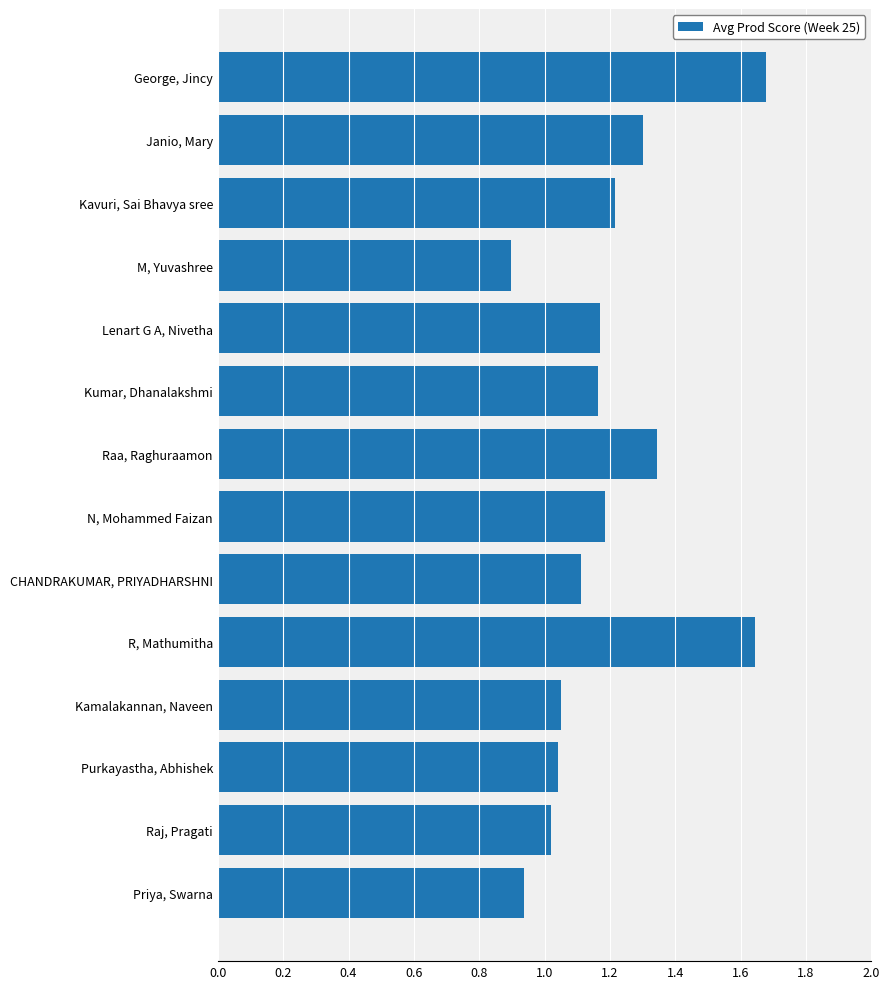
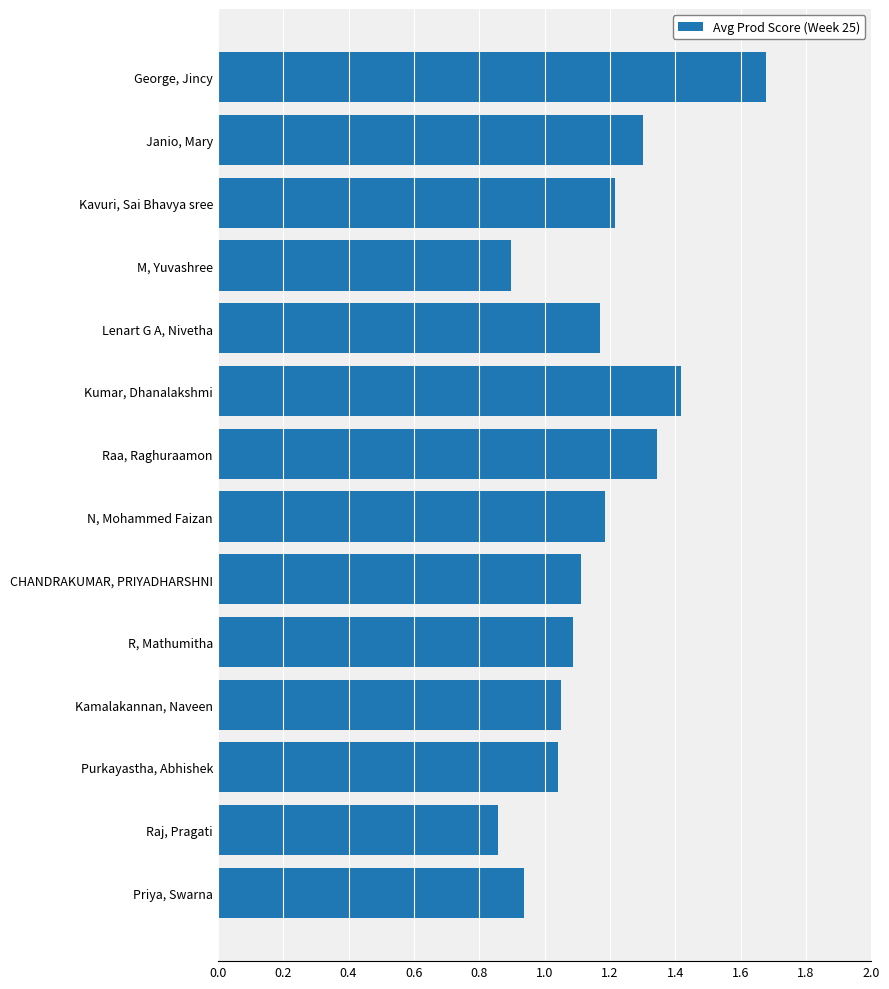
Kumar, Dhanalakshmi: 1.16 -> 1.42
R, Mathumitha: 1.64 -> 1.09
Raj, Pragati: 1.02 -> 0.86
